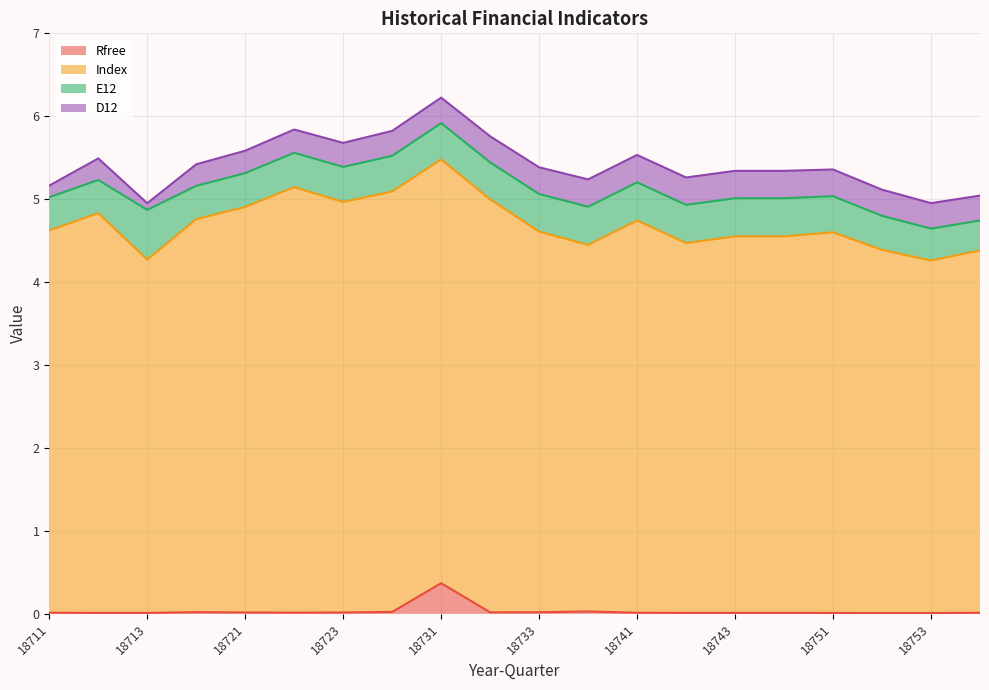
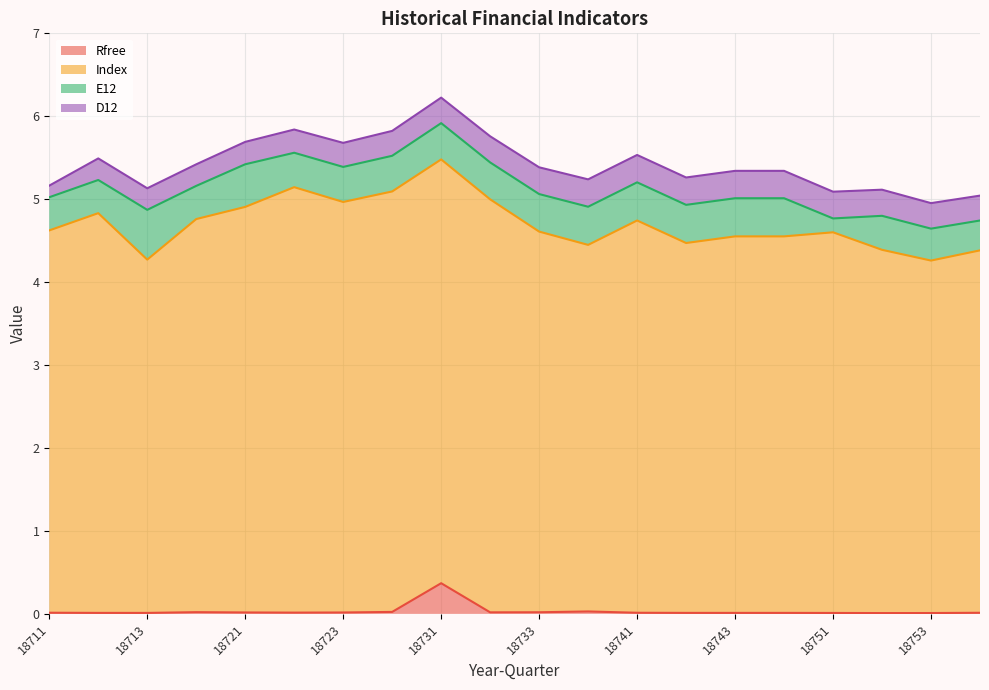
D12, 18713: 0.1 -> 0.3
E12, 18721: 0.4 -> 0.5
E12, 18751: 0.4 -> 0.2
